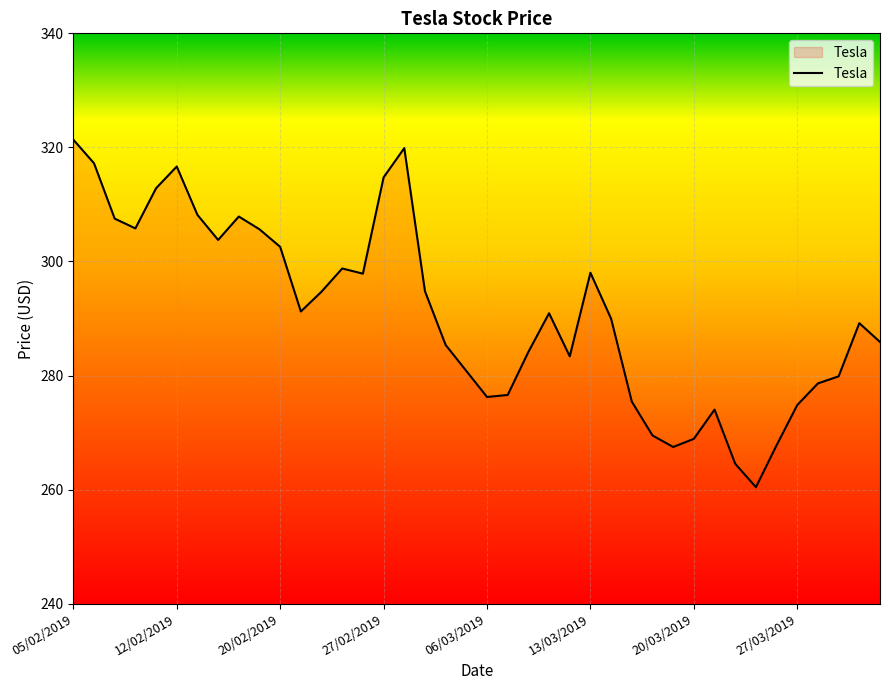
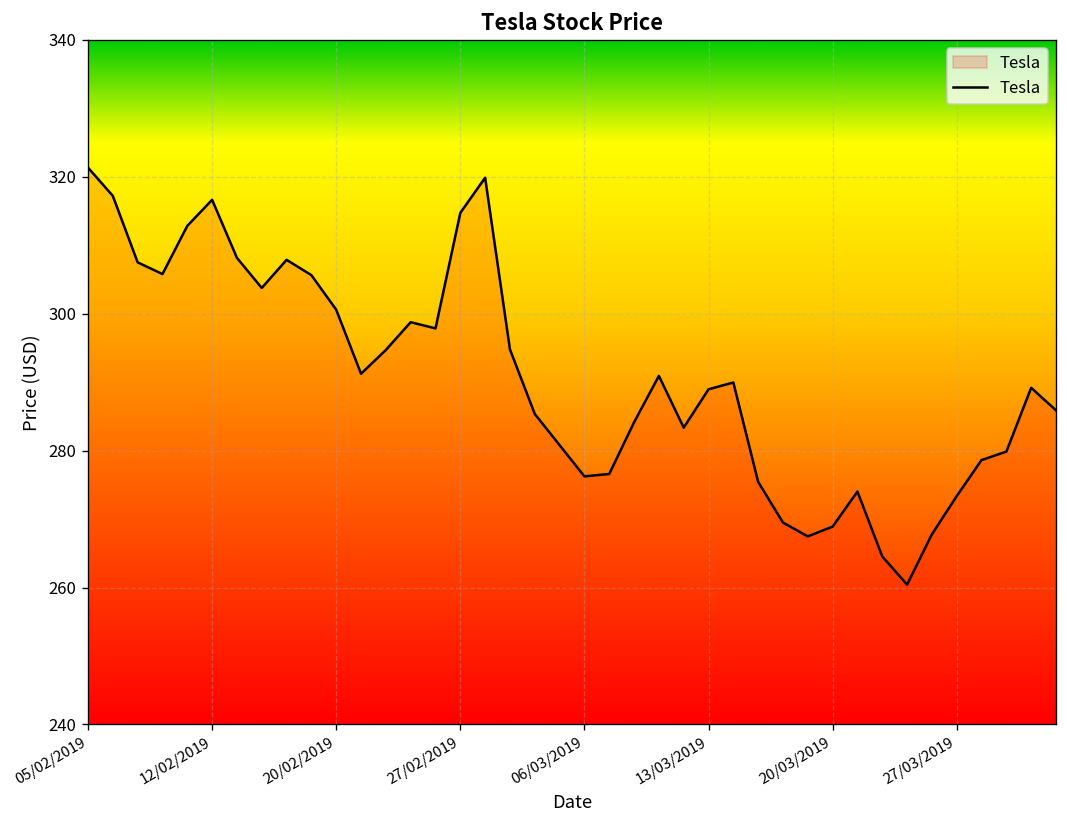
20/02/2019: 303 -> 301
13/03/2019: 298 -> 289
27/03/2019: 275 -> 273
